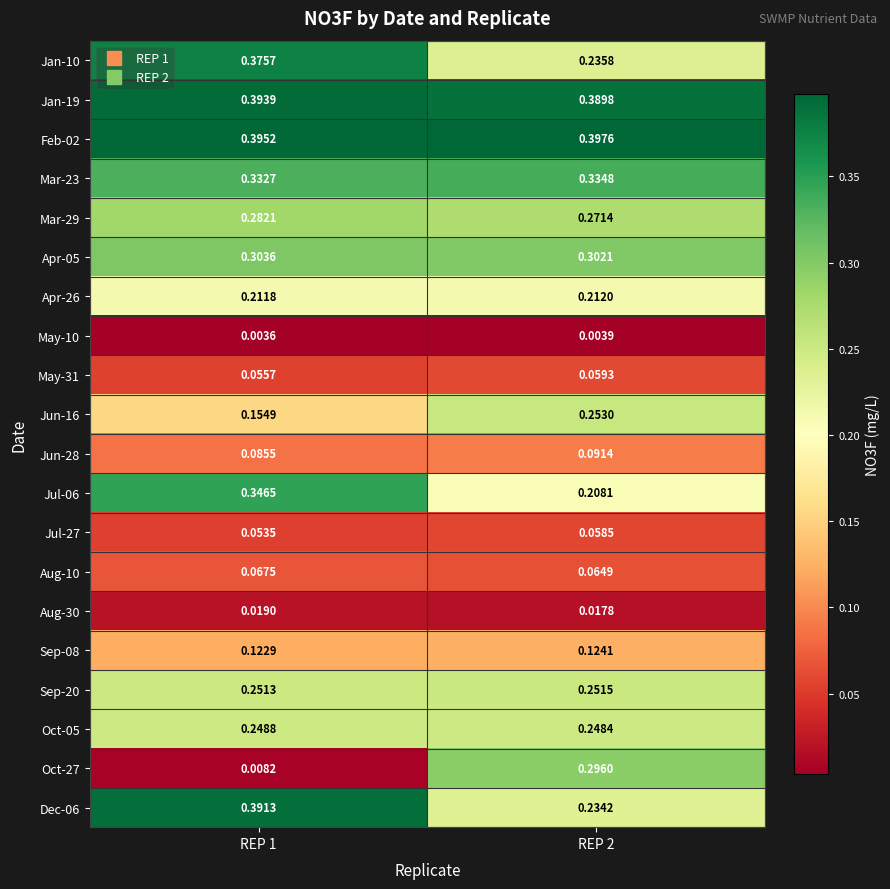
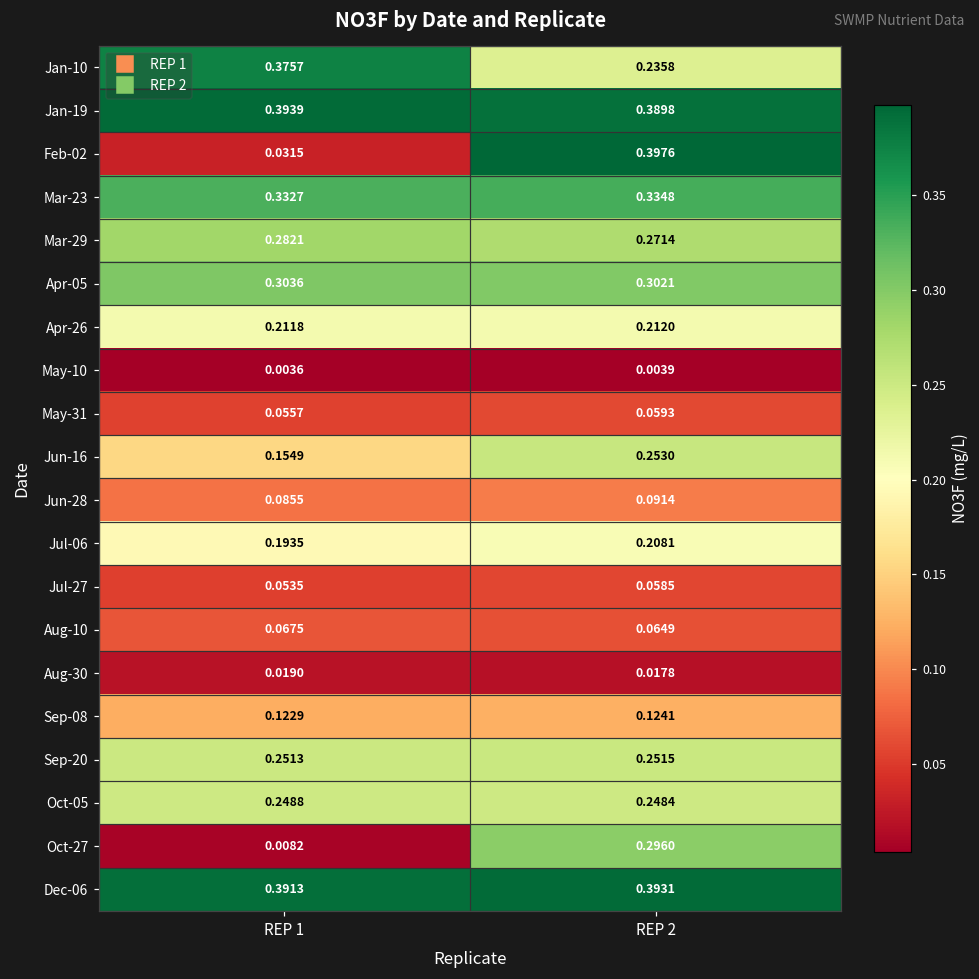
Feb-02, REP 1: 0.3952 -> 0.0315
Jul-06, REP 1: 0.3465 -> 0.1935
Dec-06, REP 2: 0.2342 -> 0.3931
